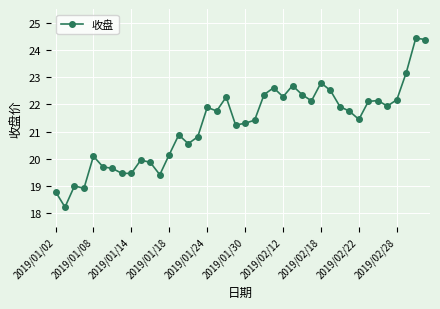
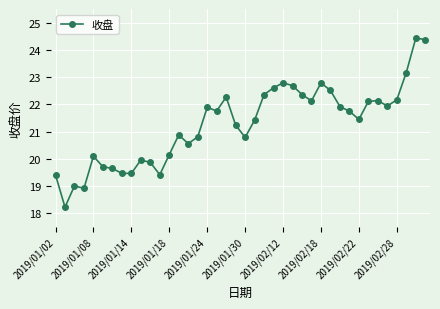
2019/01/02: 18.8 -> 19.4
2019/01/30: 21.3 -> 20.8
2019/02/12: 22.3 -> 22.8
